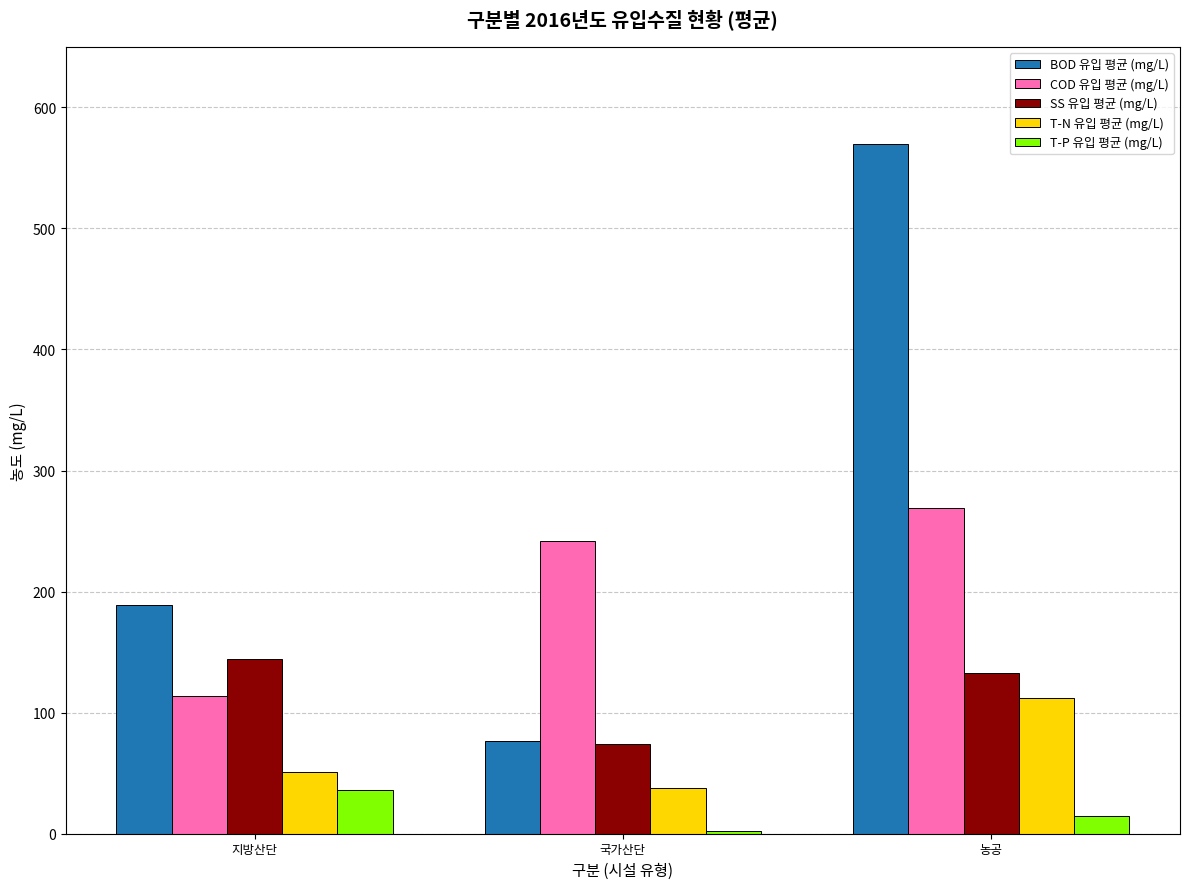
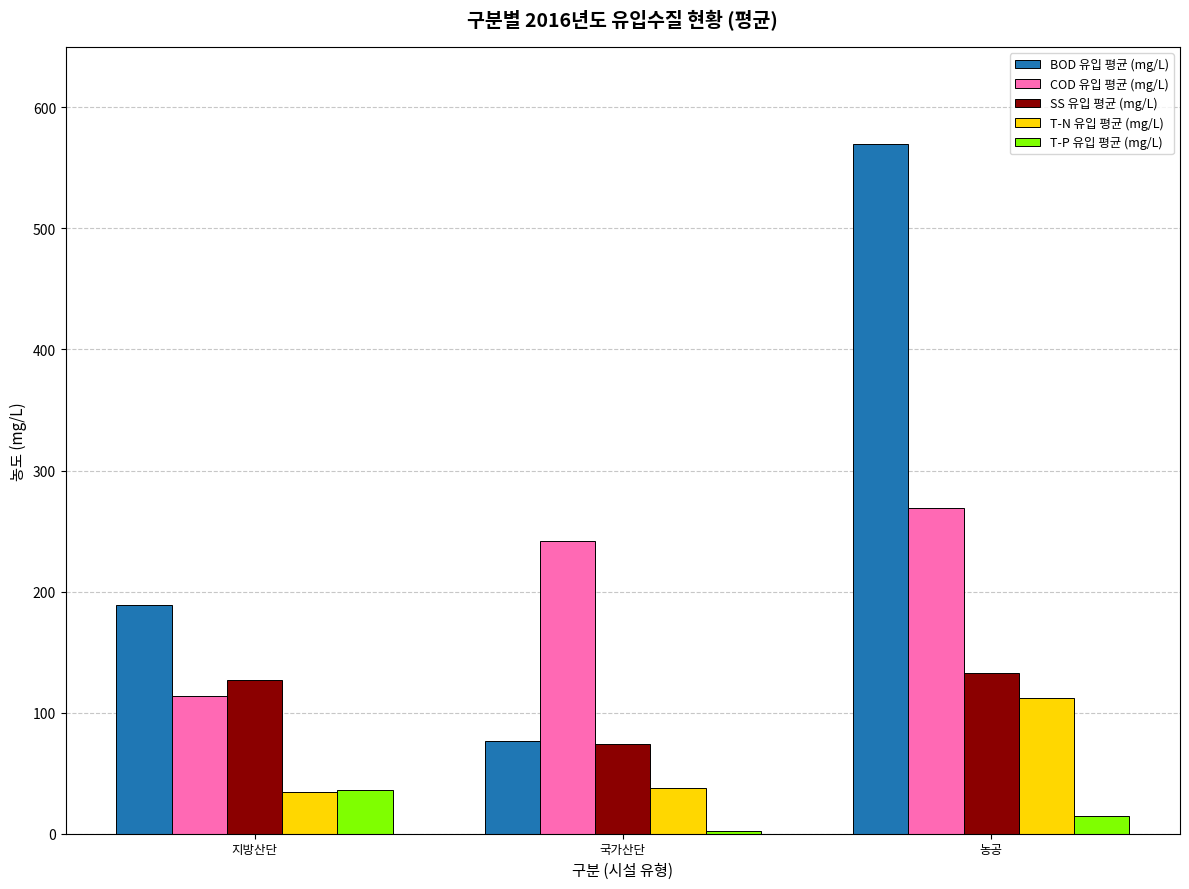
SS 유입 평균 (mg/L), 지방산단: 144 -> 127
T-N 유입 평균 (mg/L), 지방산단: 51 -> 35
